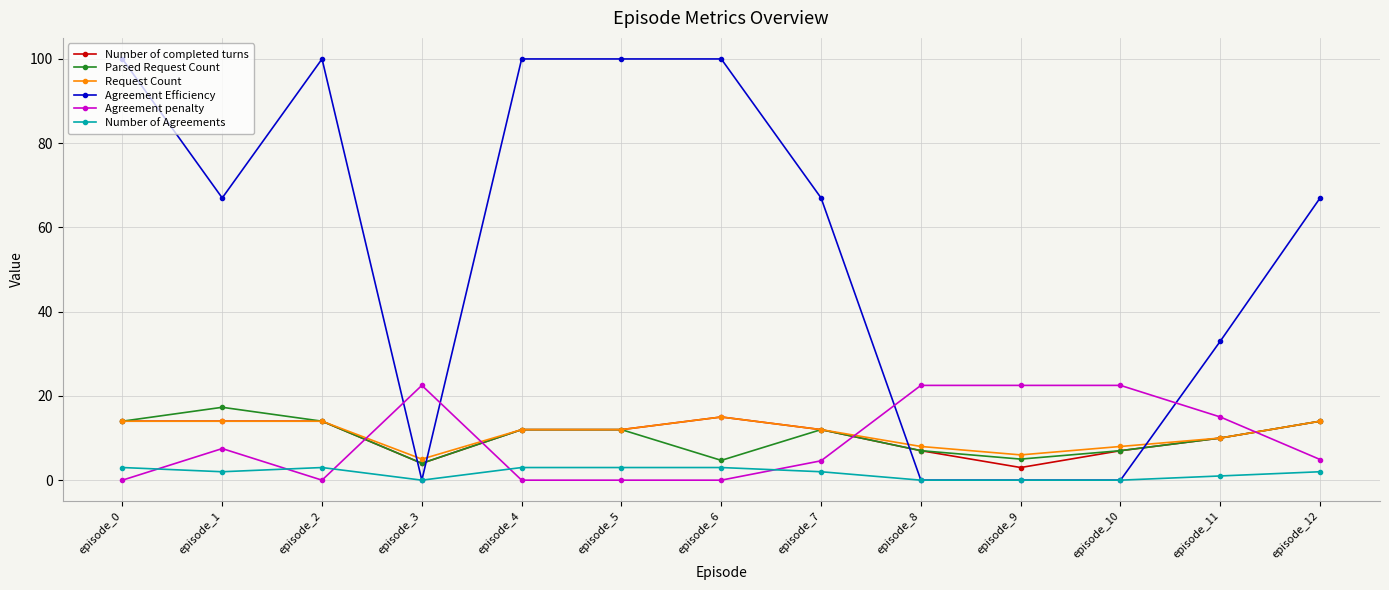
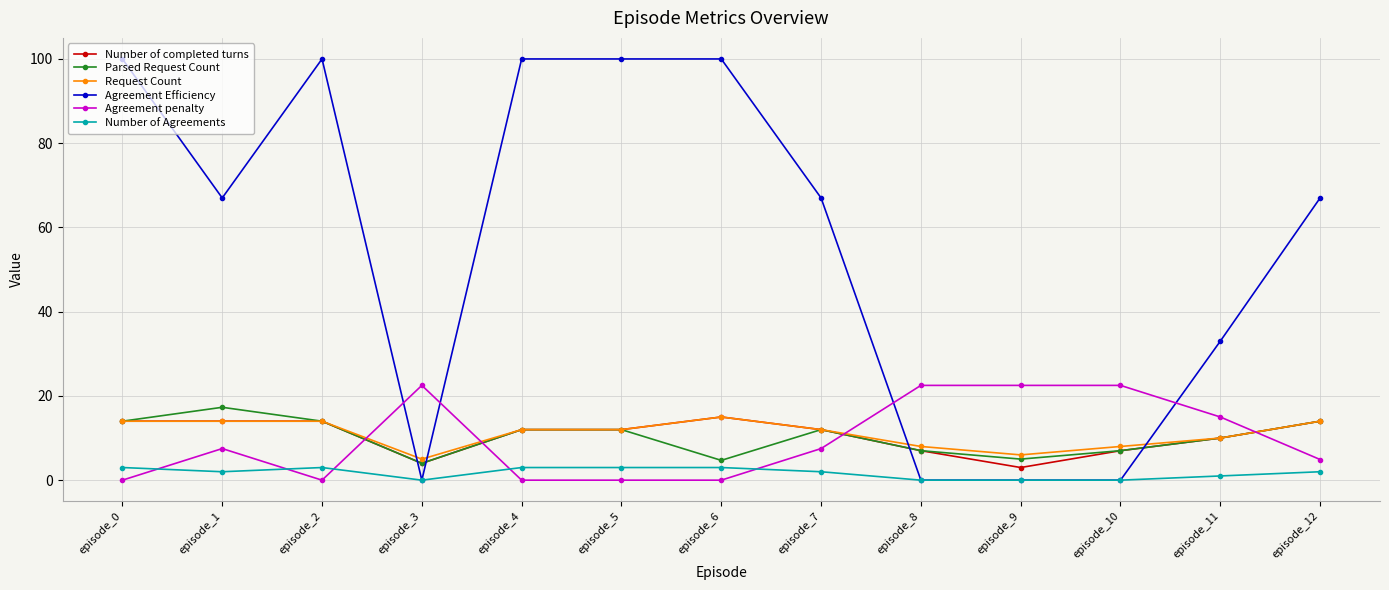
Agreement penalty, episode_7: 5 -> 8
